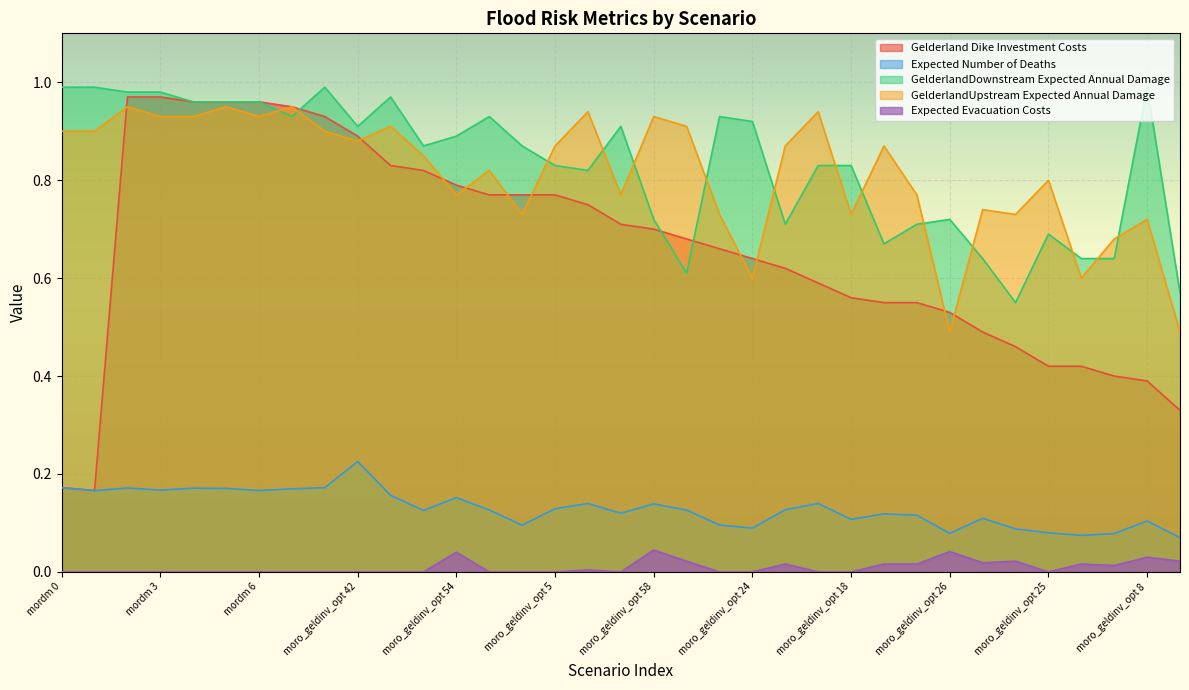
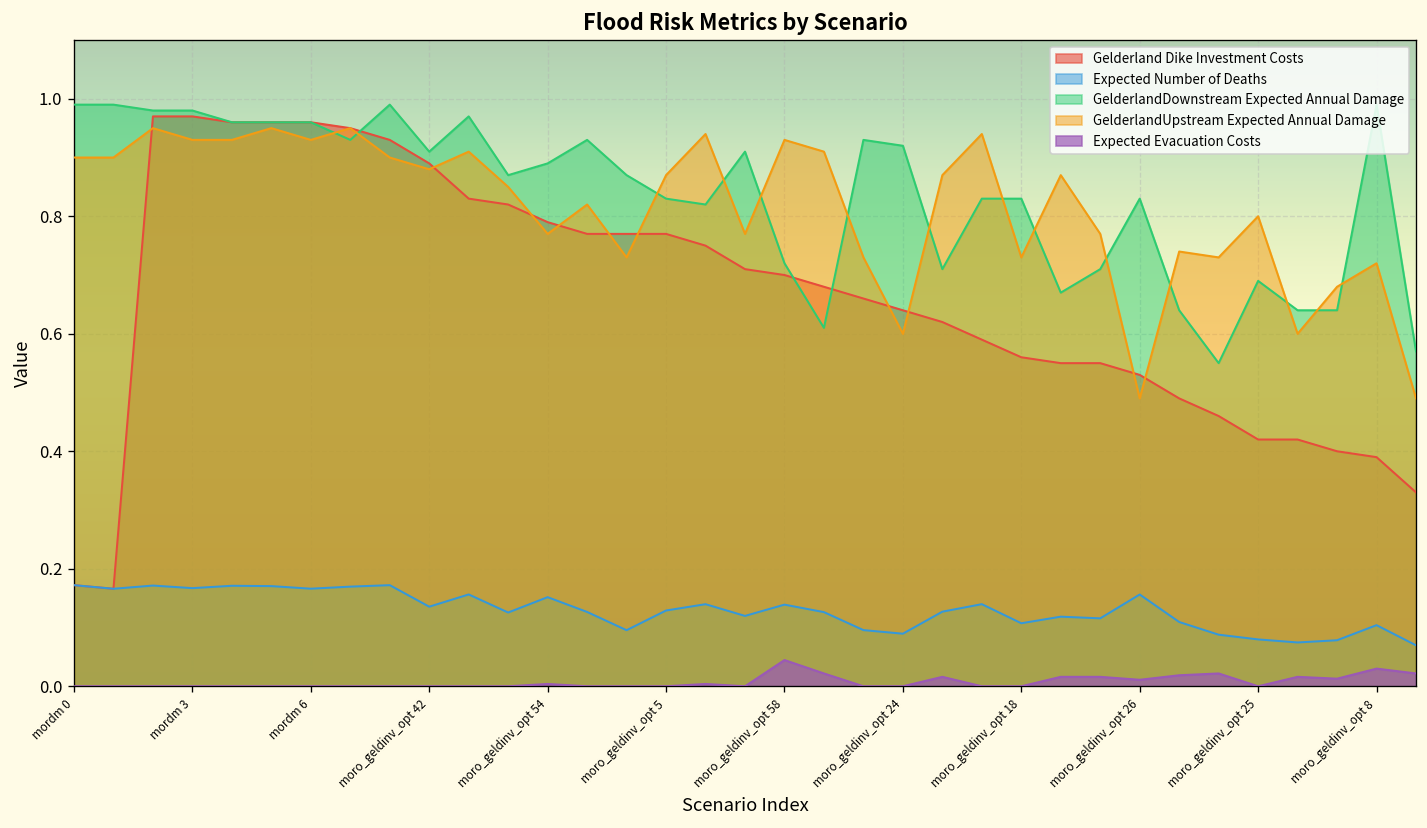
Expected Number of Deaths, moro_geldinv_opt 42: 0.23 -> 0.14
Expected Evacuation Costs, moro_geldinv_opt 54: 0.04 -> 0.00
Expected Number of Deaths, moro_geldinv_opt 26: 0.08 -> 0.16
GelderlandDownstream Expected Annual Damage, moro_geldinv_opt 26: 0.72 -> 0.83
Expected Evacuation Costs, moro_geldinv_opt 26: 0.04 -> 0.01
